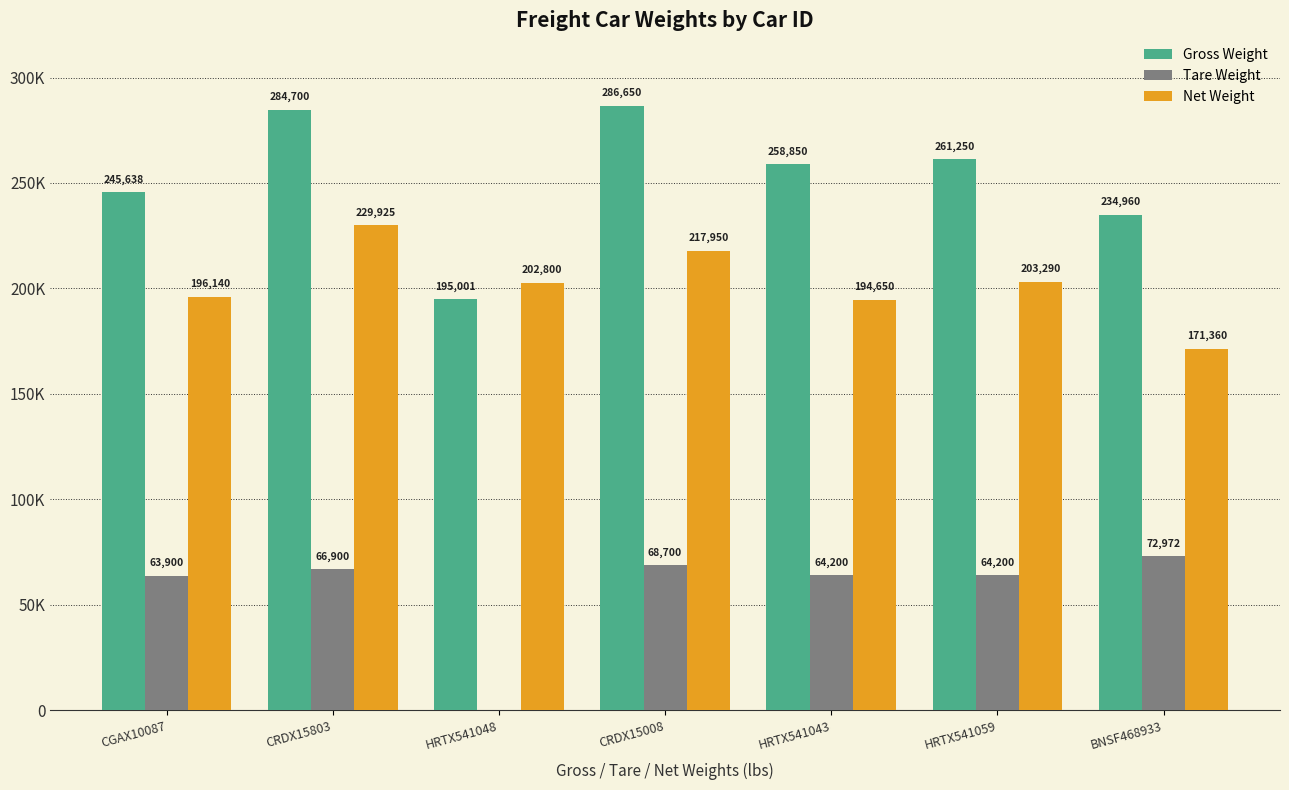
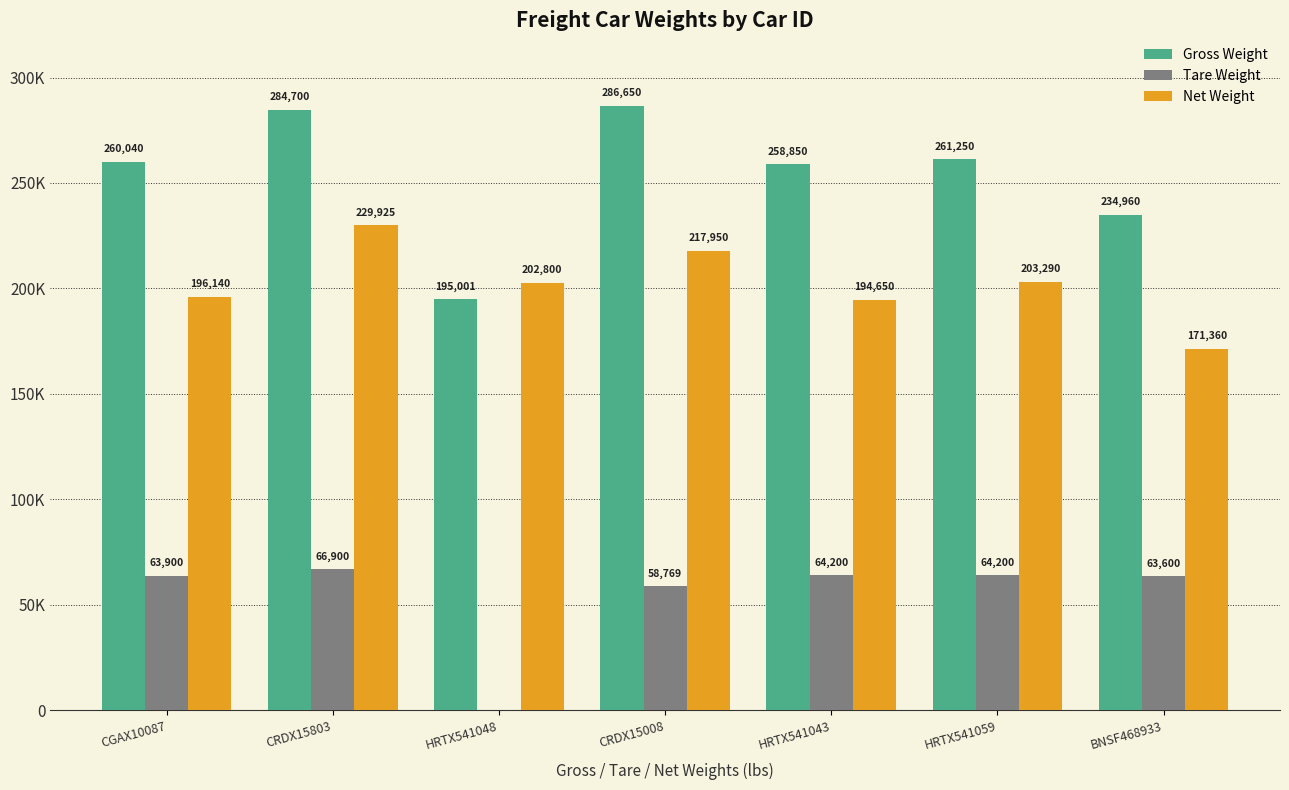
Gross Weight, CGAX10087: 245,638 -> 260,040
Tare Weight, CRDX15008: 68,700 -> 58,769
Tare Weight, BNSF468933: 72,972 -> 63,600
